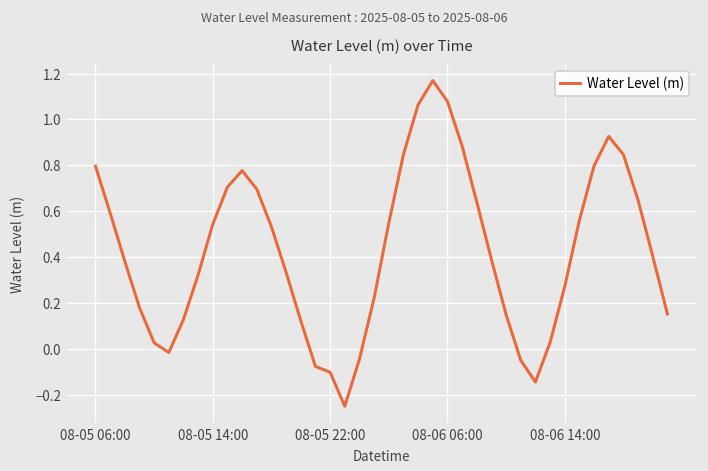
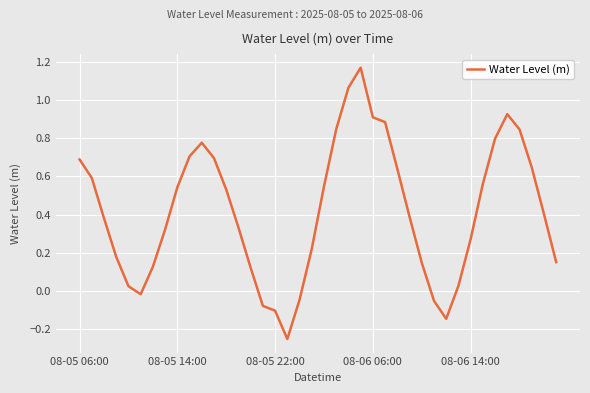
08-05 06:00: 0.80 -> 0.69
08-06 06:00: 1.08 -> 0.91
